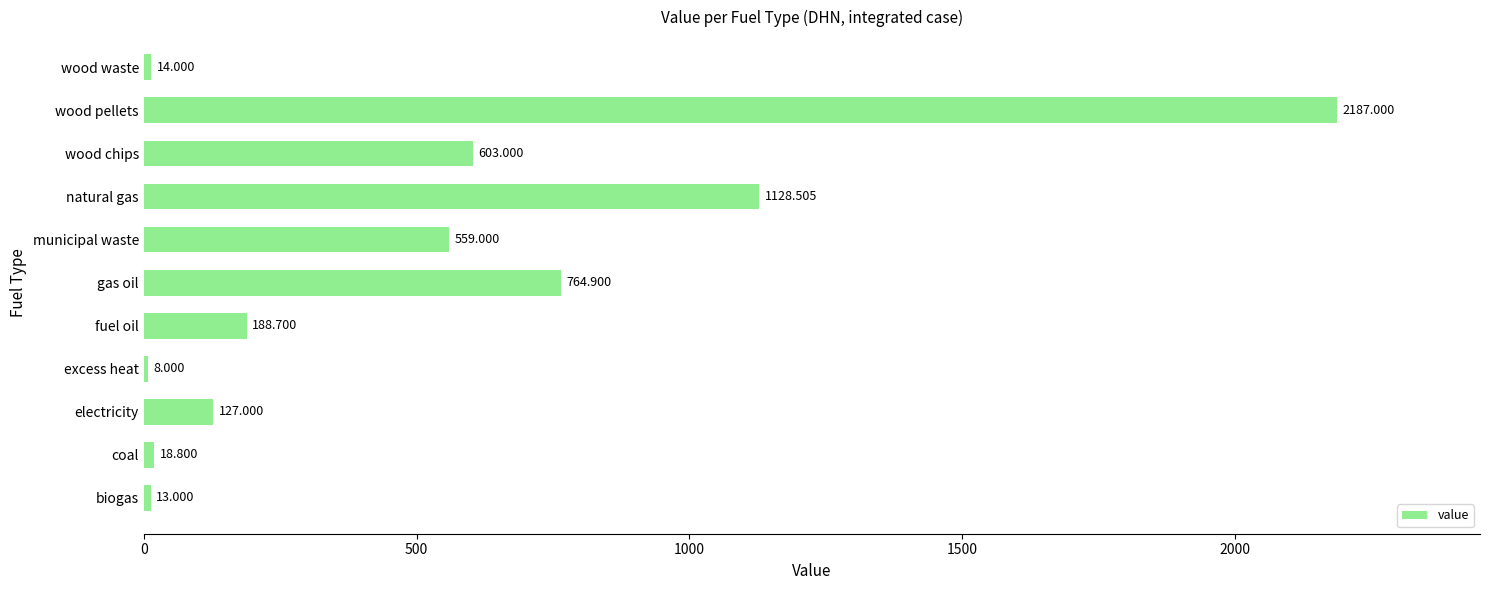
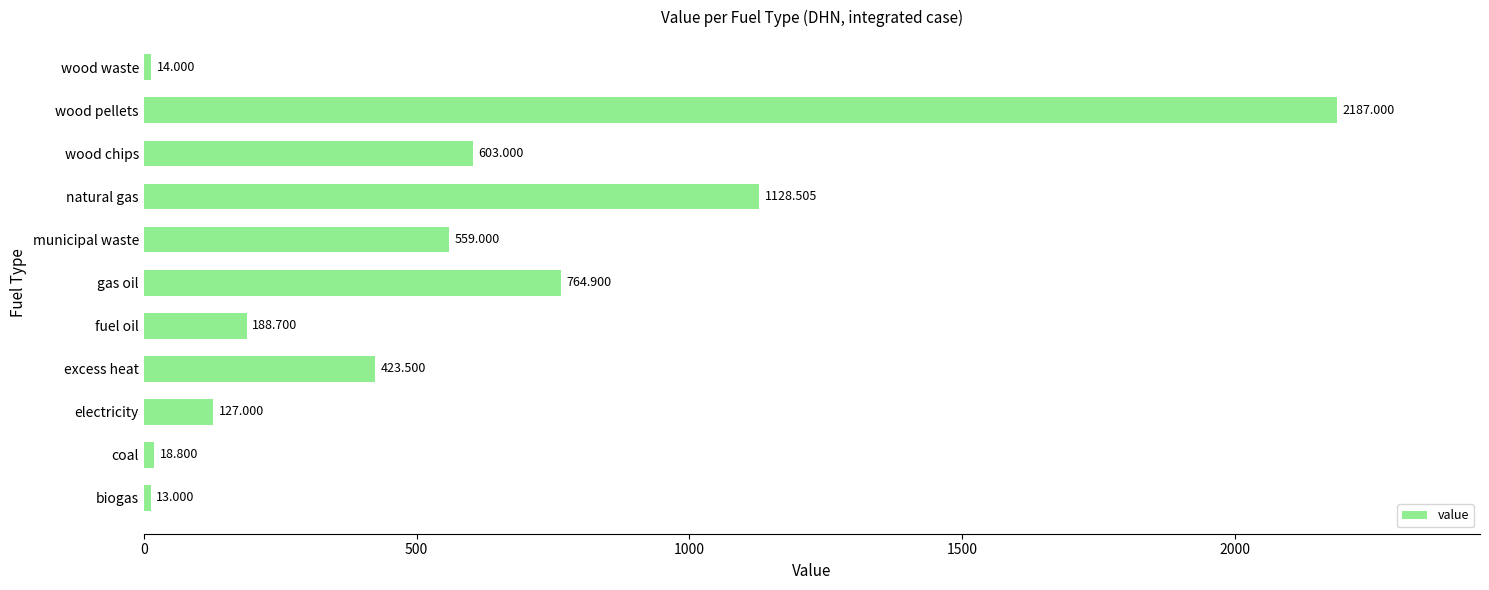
excess heat: 8.000 -> 423.500
